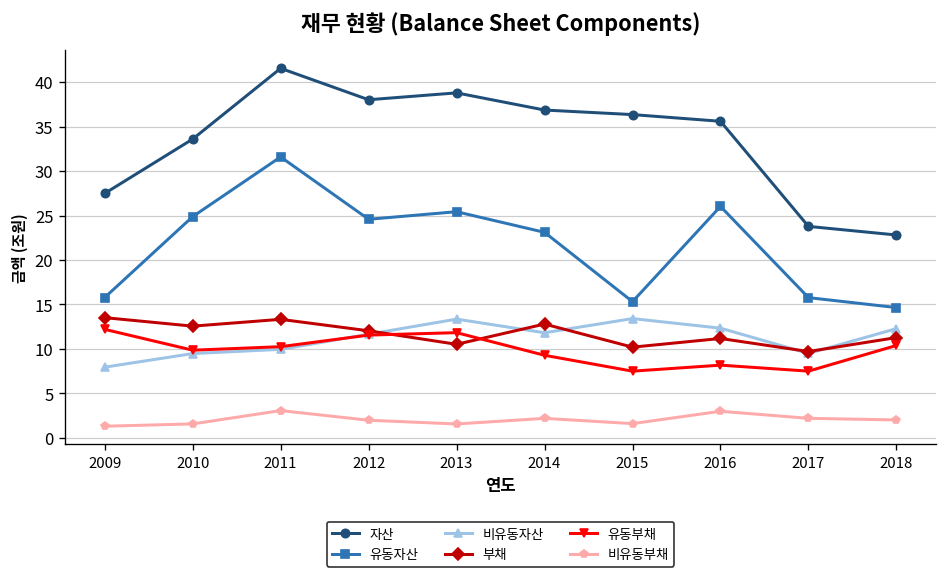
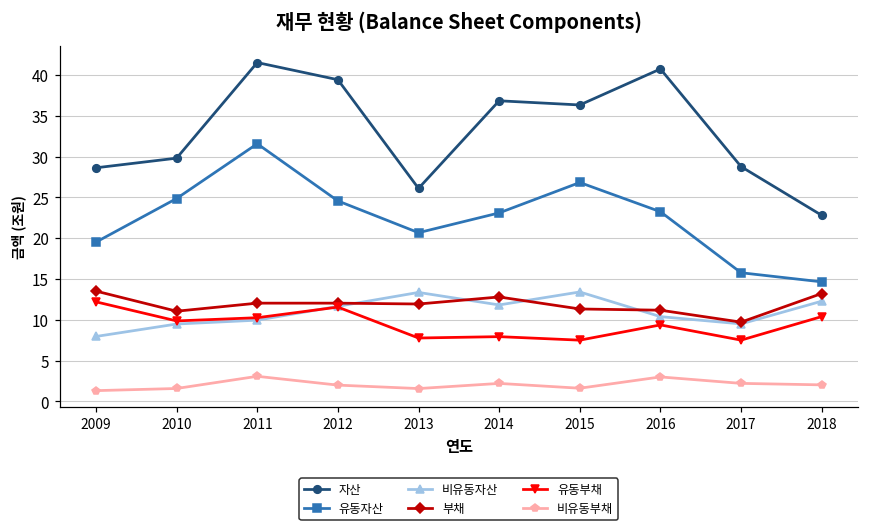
자산, 2009: 27 -> 29
유동자산, 2009: 16 -> 20
자산, 2010: 34 -> 30
부채, 2010: 13 -> 11
부채, 2011: 13 -> 12
자산, 2012: 38 -> 39
자산, 2013: 39 -> 26
유동자산, 2013: 25 -> 21
부채, 2013: 11 -> 12
유동부채, 2013: 12 -> 8
유동부채, 2014: 9 -> 8
유동자산, 2015: 15 -> 27
부채, 2015: 10 -> 11
자산, 2016: 36 -> 41
유동자산, 2016: 26 -> 23
비유동자산, 2016: 12 -> 10
유동부채, 2016: 8 -> 9
자산, 2017: 24 -> 29
부채, 2018: 11 -> 13
